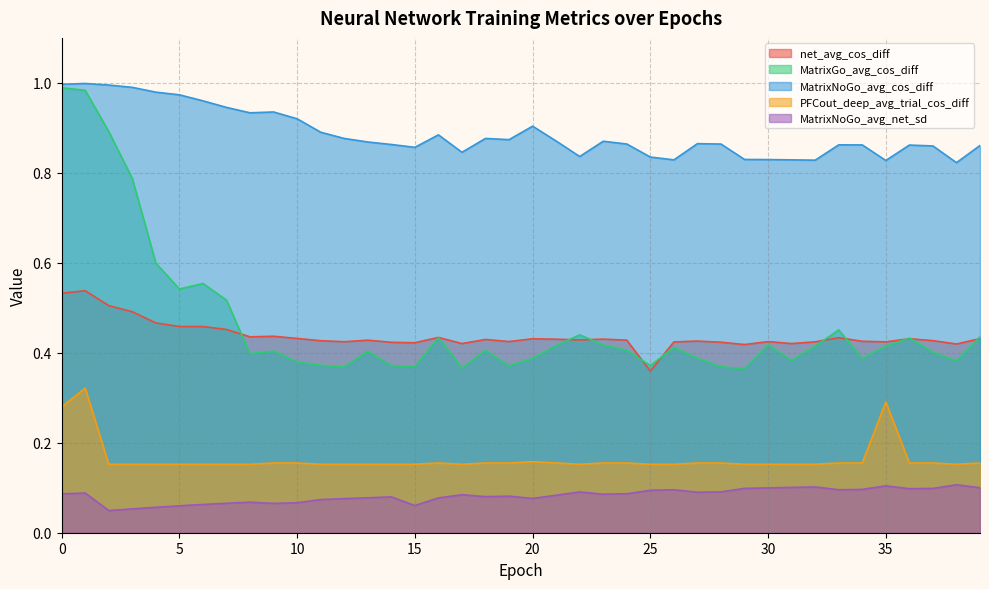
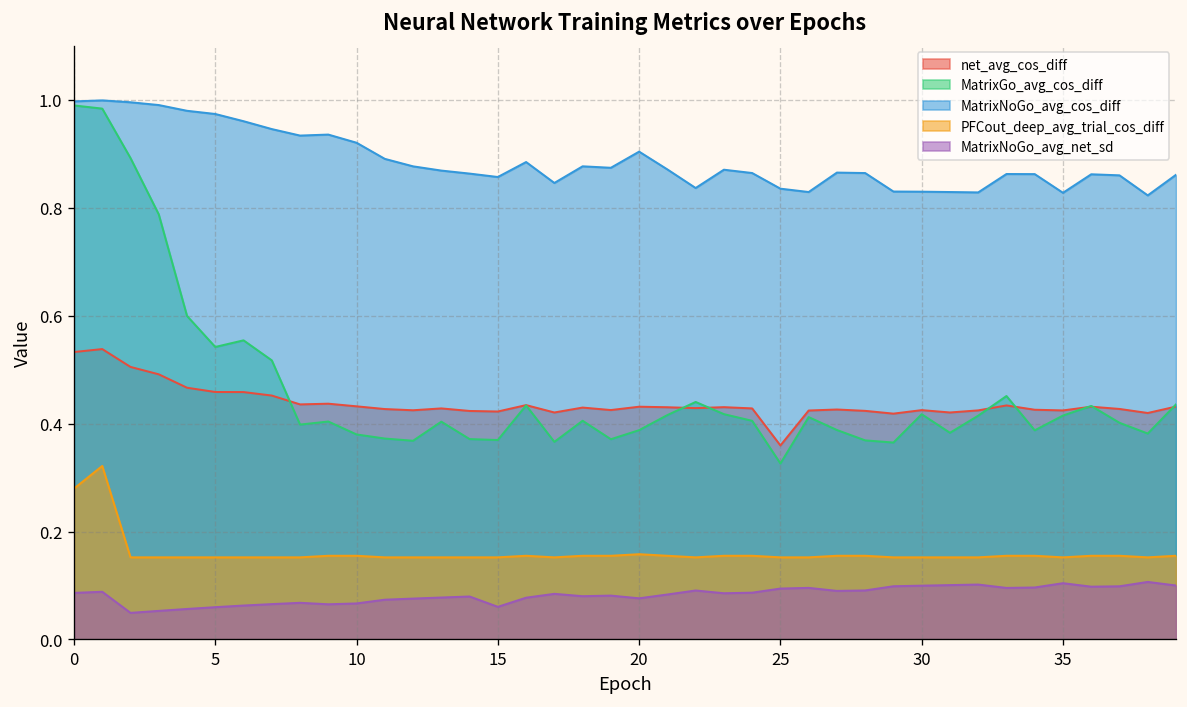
MatrixGo_avg_cos_diff, 25: 0.37 -> 0.33
PFCout_deep_avg_trial_cos_diff, 35: 0.29 -> 0.15
